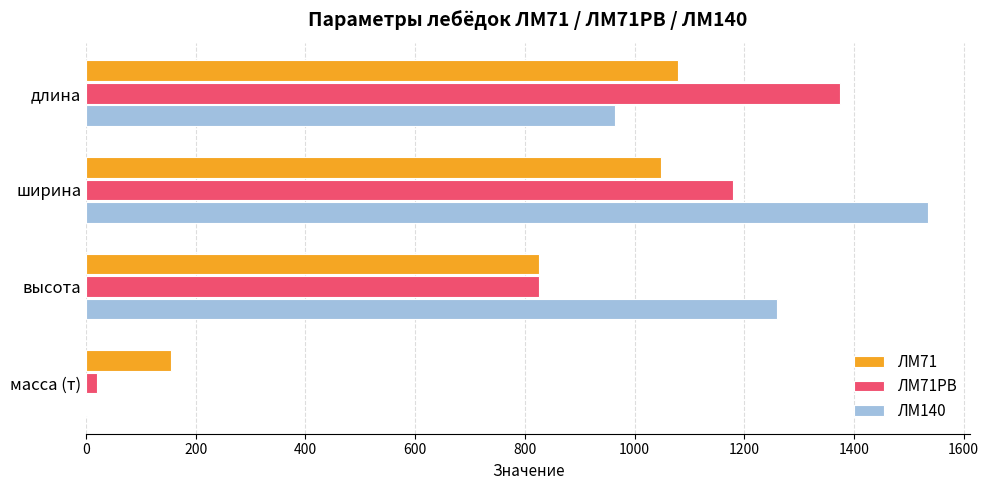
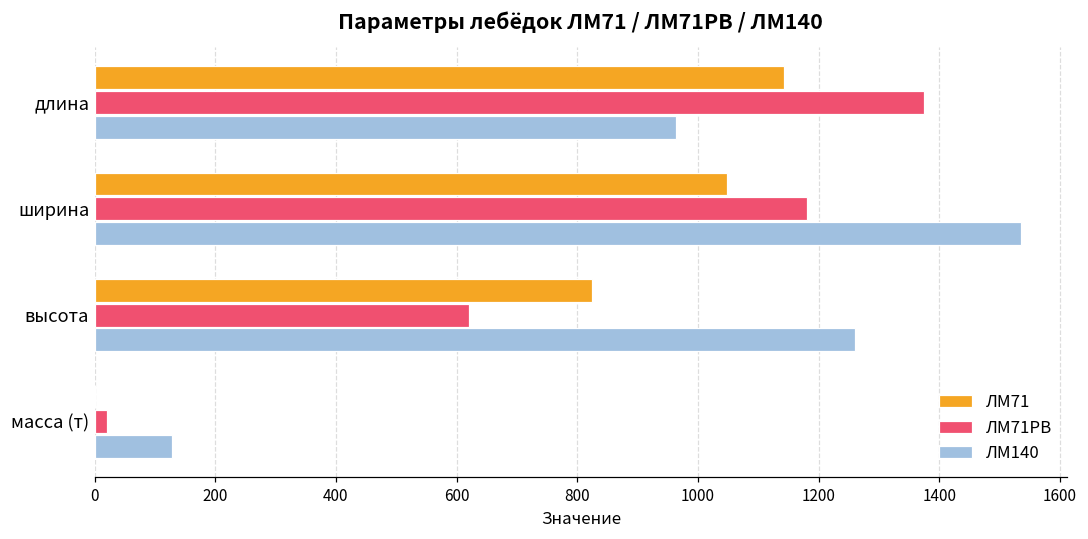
ЛМ71, длина: 1080 -> 1140
ЛМ71РВ, высота: 830 -> 620
ЛМ71, масса (т): 150 -> 0
ЛМ140, масса (т): 0 -> 130
